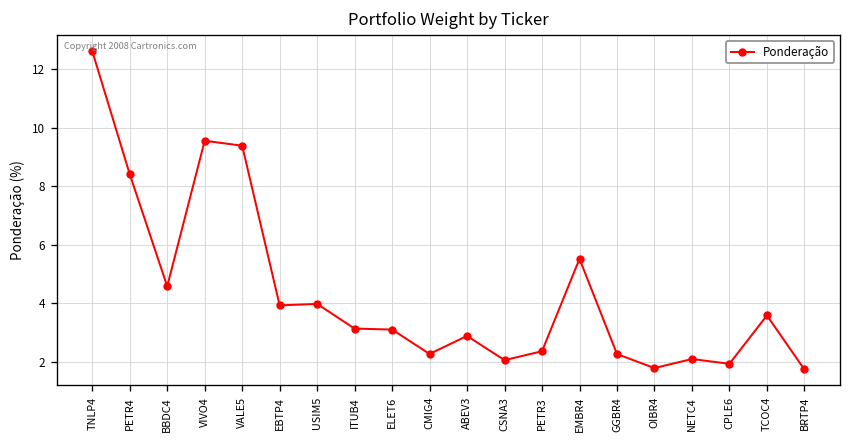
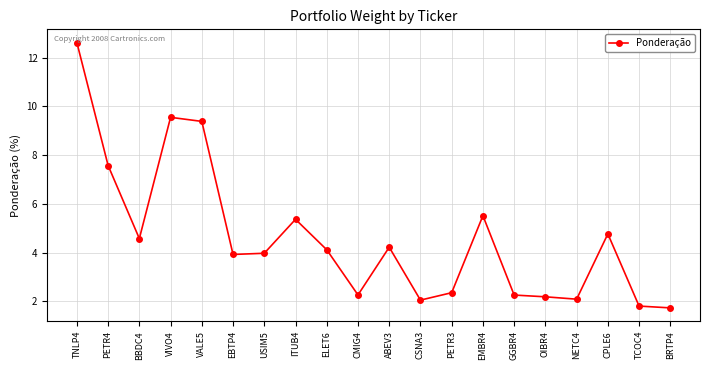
PETR4: 8.4 -> 7.6
ITUB4: 3.1 -> 5.4
ELET6: 3.1 -> 4.1
ABEV3: 2.9 -> 4.2
OIBR4: 1.8 -> 2.2
CPLE6: 1.9 -> 4.8
TCOC4: 3.6 -> 1.8
